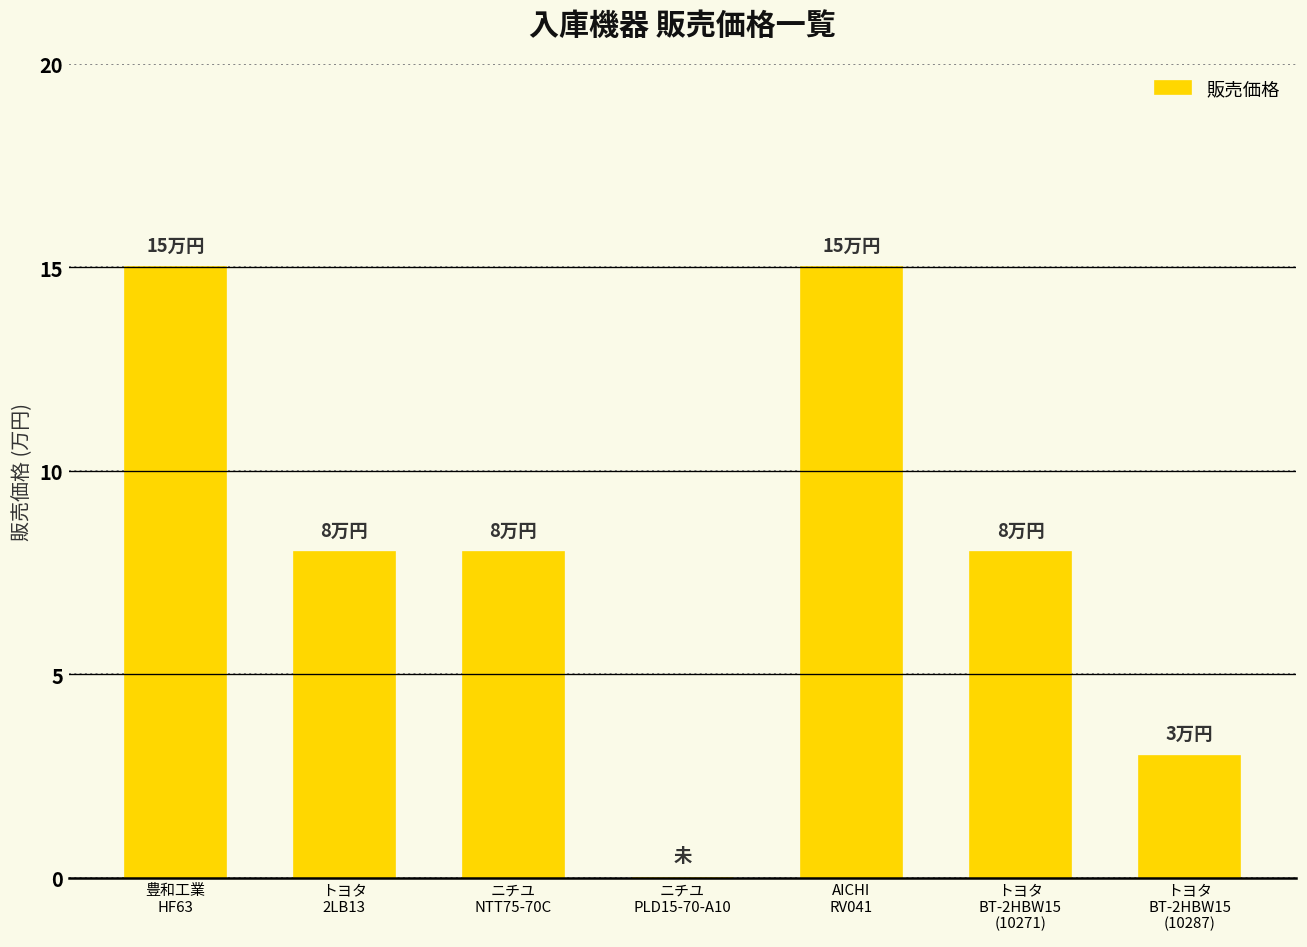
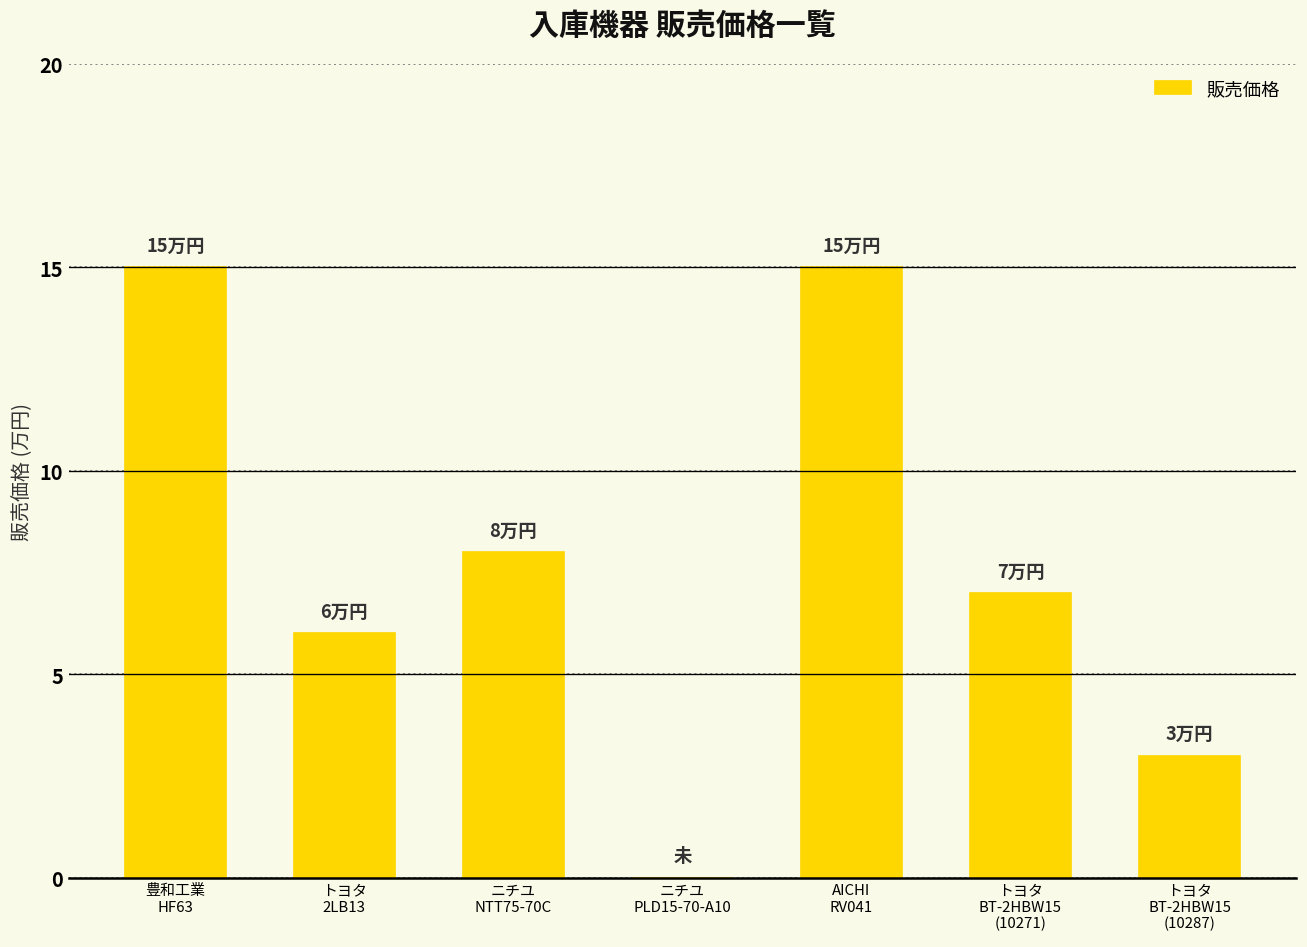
トヨタ 2LB13: 8 -> 6
トヨタ BT-2HBW15 (10271): 8 -> 7
